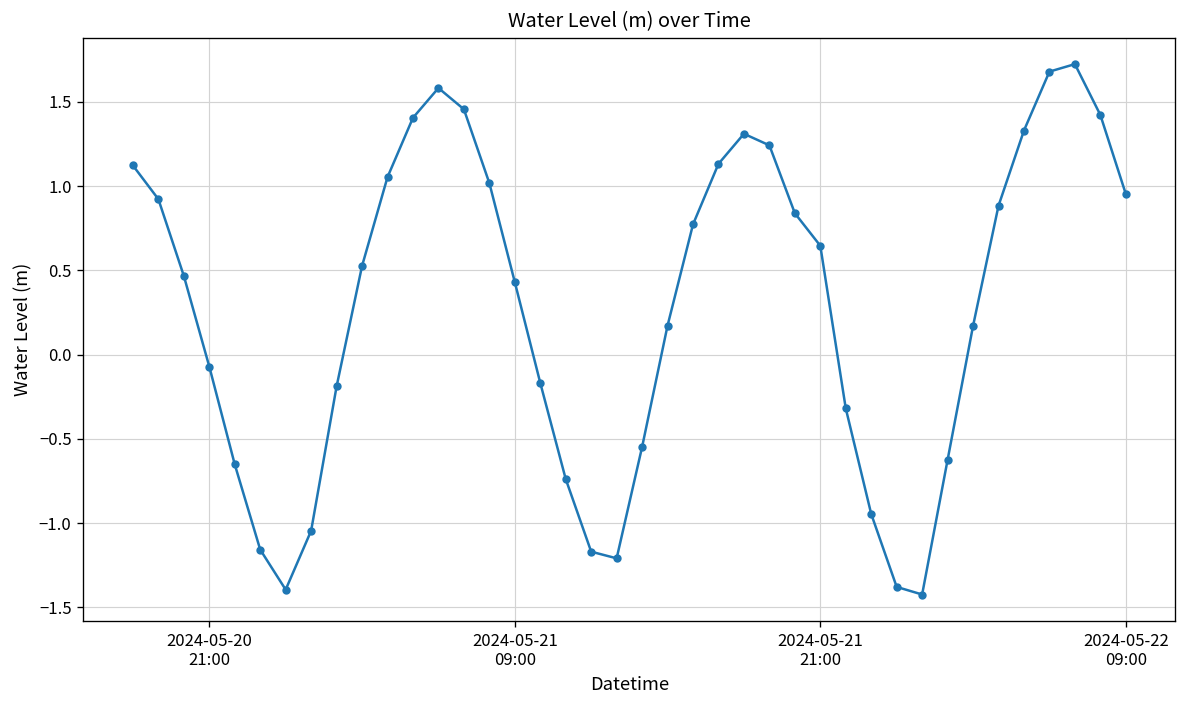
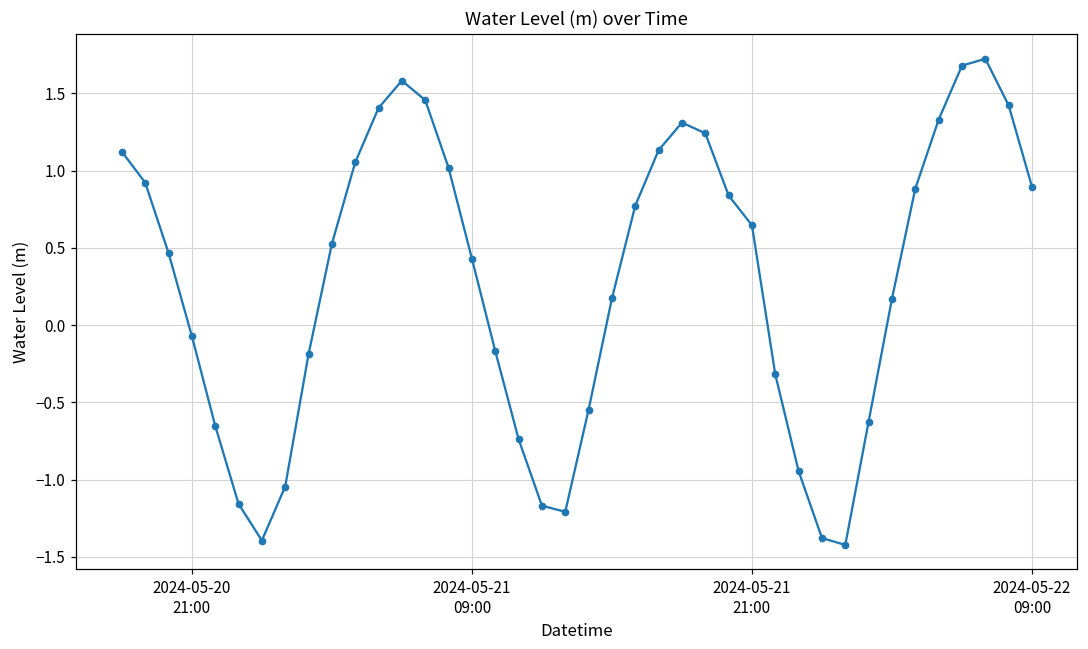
2024-05-22 09:00: 0.95 -> 0.90
